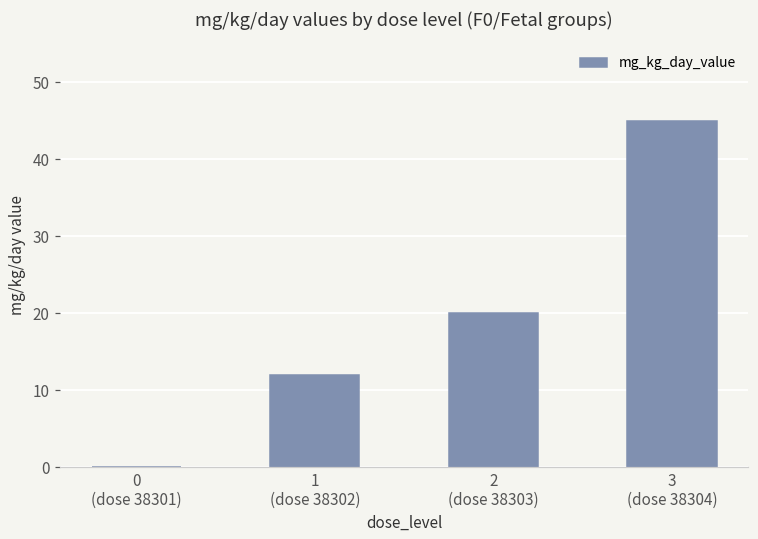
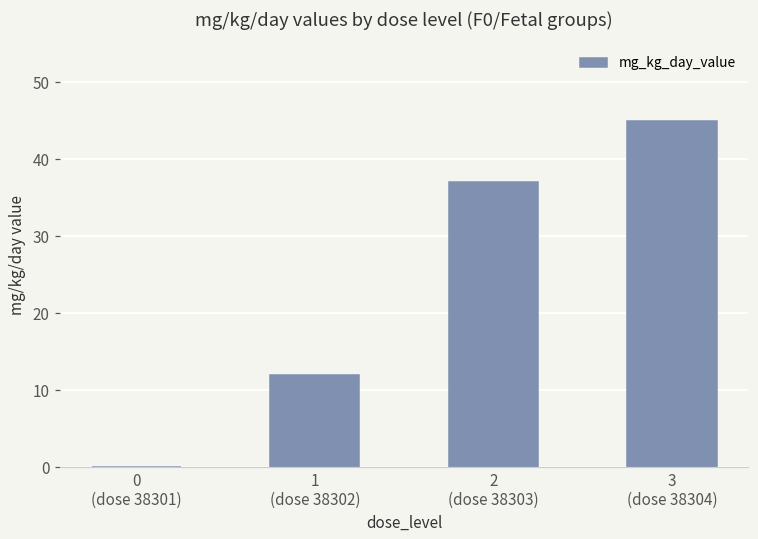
2 (dose 38303): 20 -> 37
